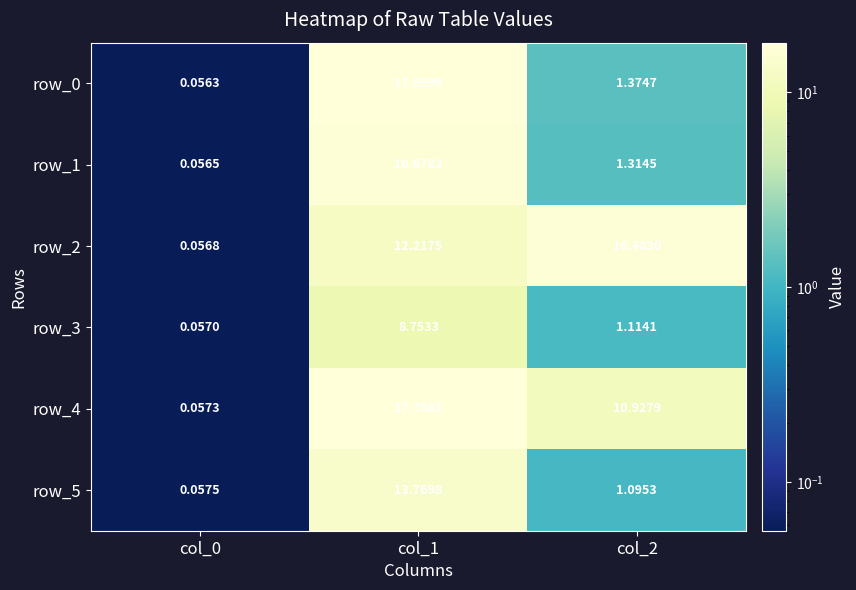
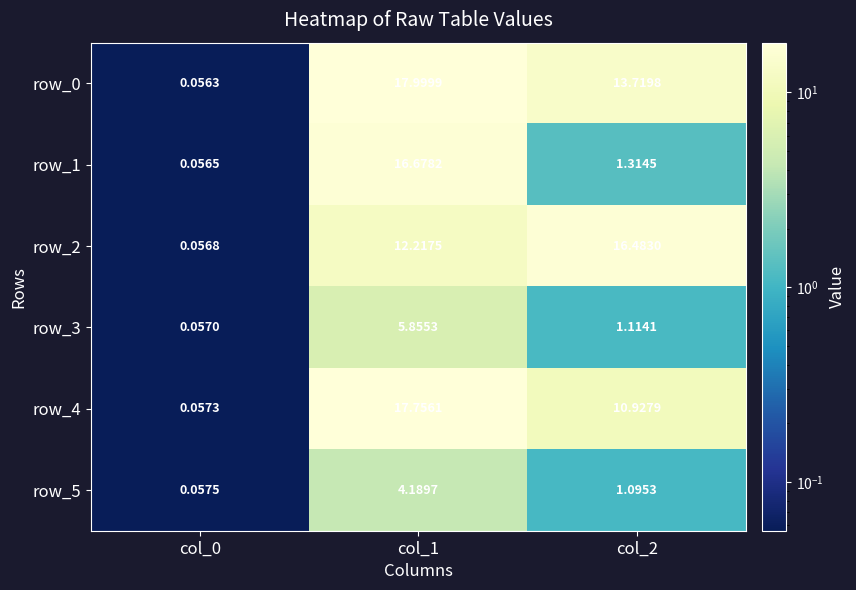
row_0, col_2: 1.3747 -> 13.7198
row_3, col_1: 8.7533 -> 5.8553
row_5, col_1: 13.7698 -> 4.1897
